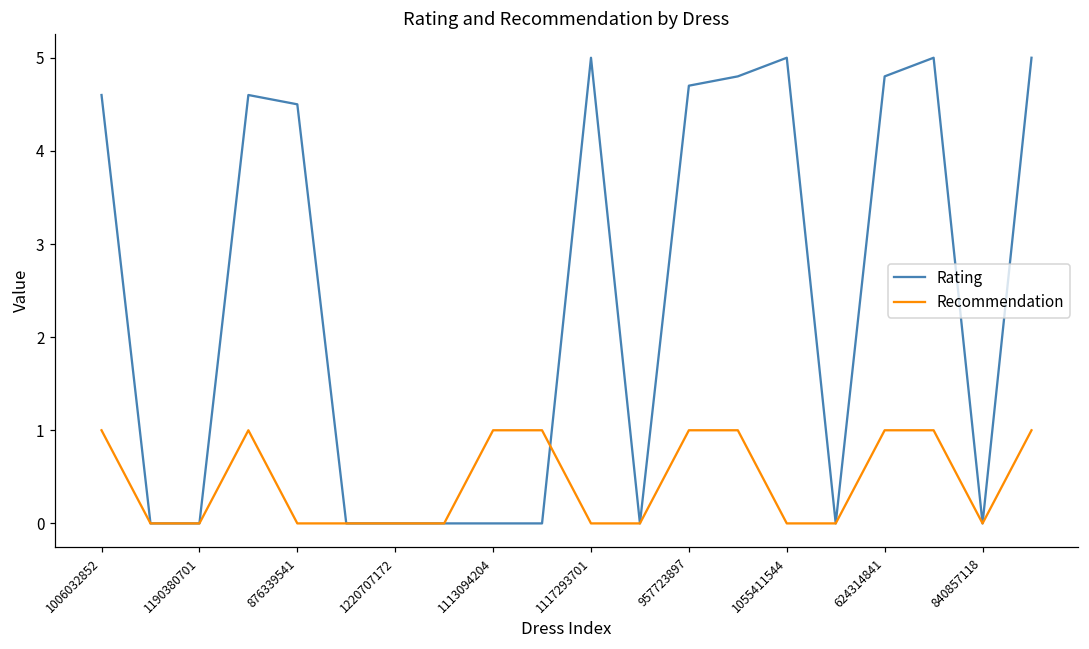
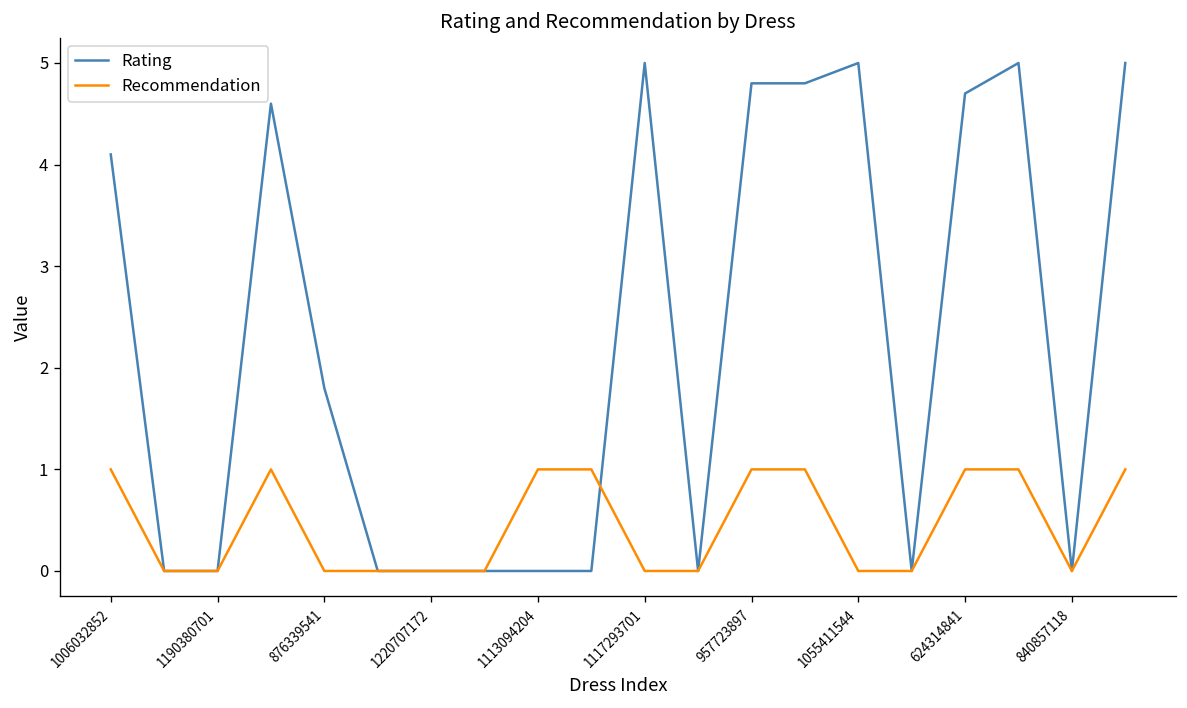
Rating, 1006032852: 4.6 -> 4.1
Rating, 876339541: 4.5 -> 1.8
Rating, 957723897: 4.7 -> 4.8
Rating, 624314841: 4.8 -> 4.7
